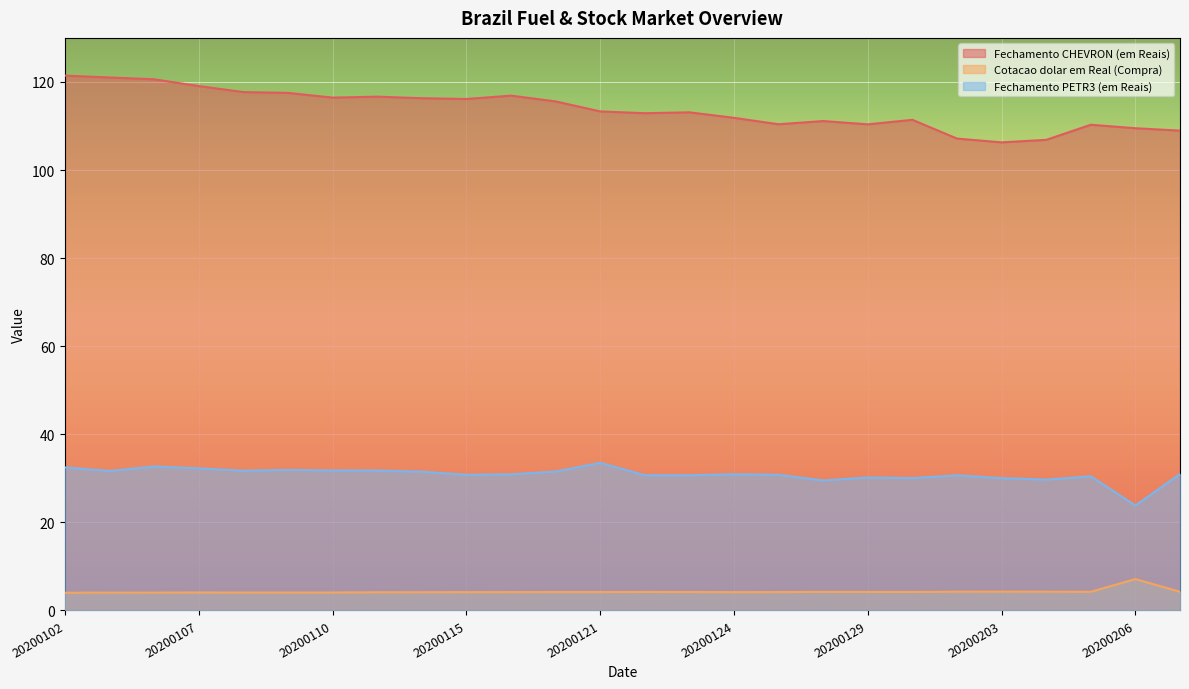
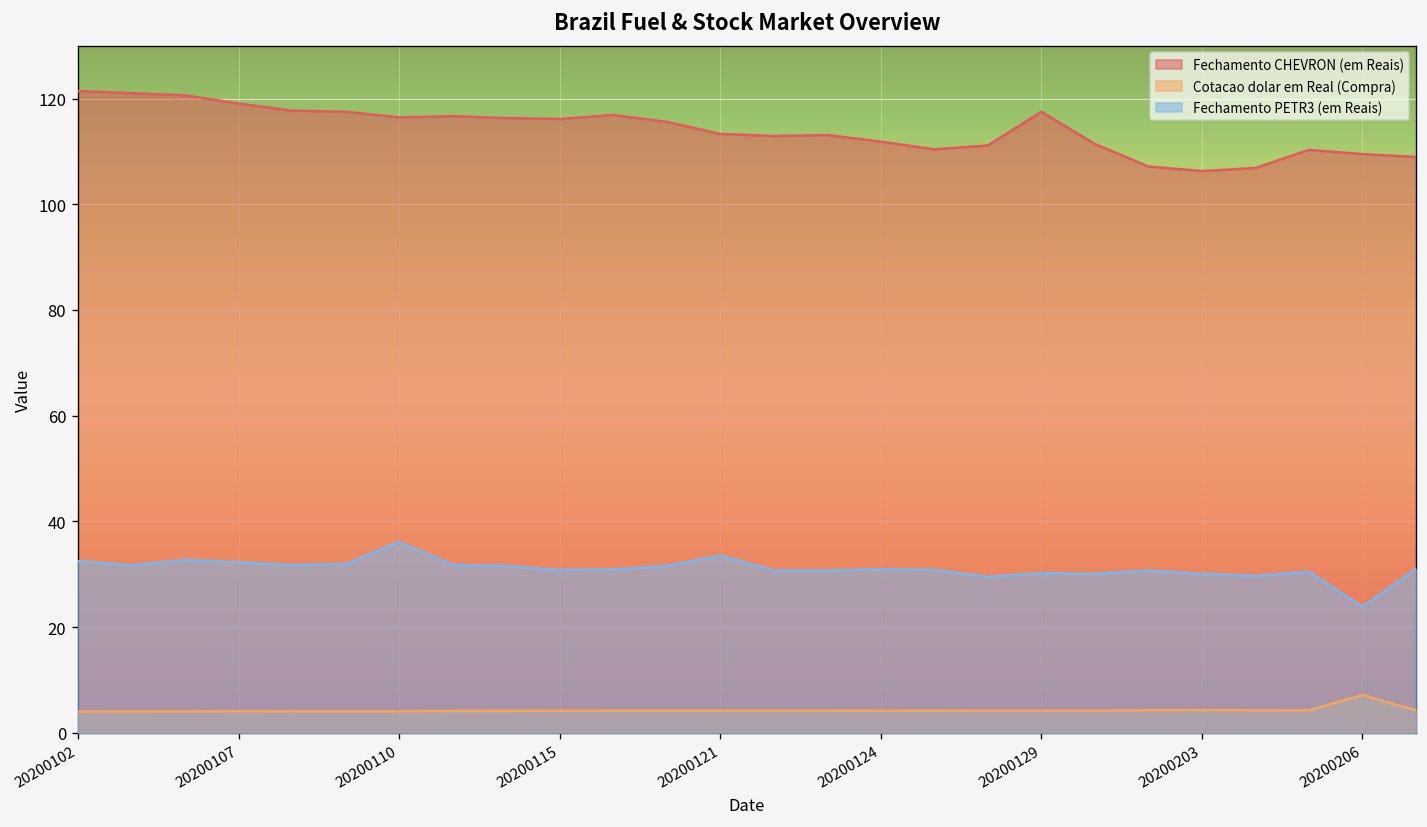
Fechamento PETR3 (em Reais), 20200110: 32 -> 36
Fechamento CHEVRON (em Reais), 20200129: 110 -> 117
